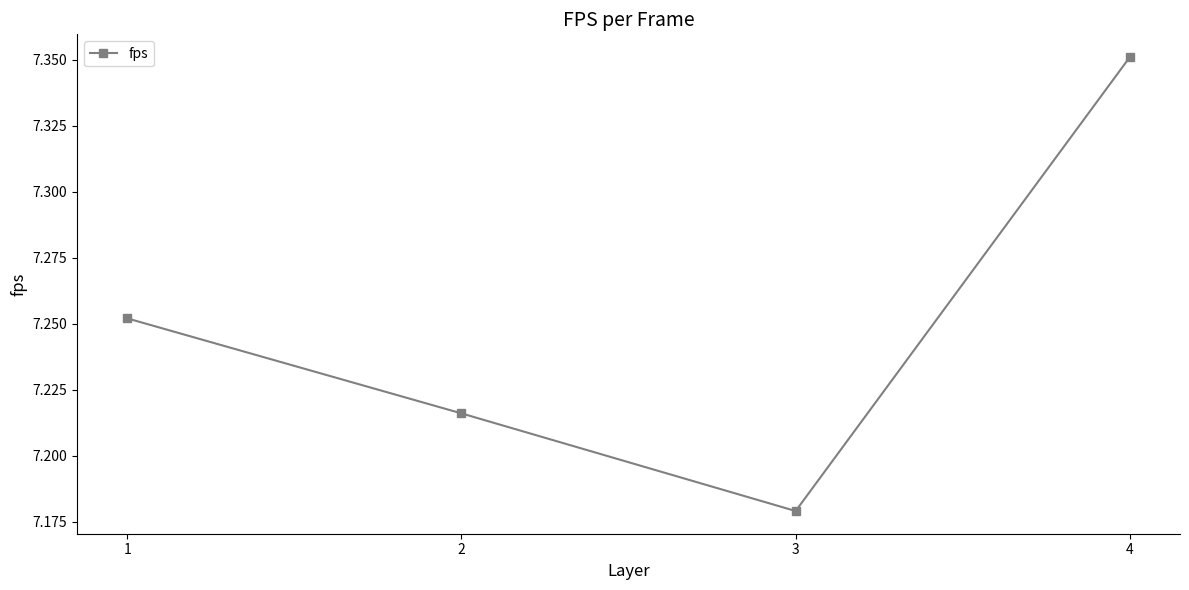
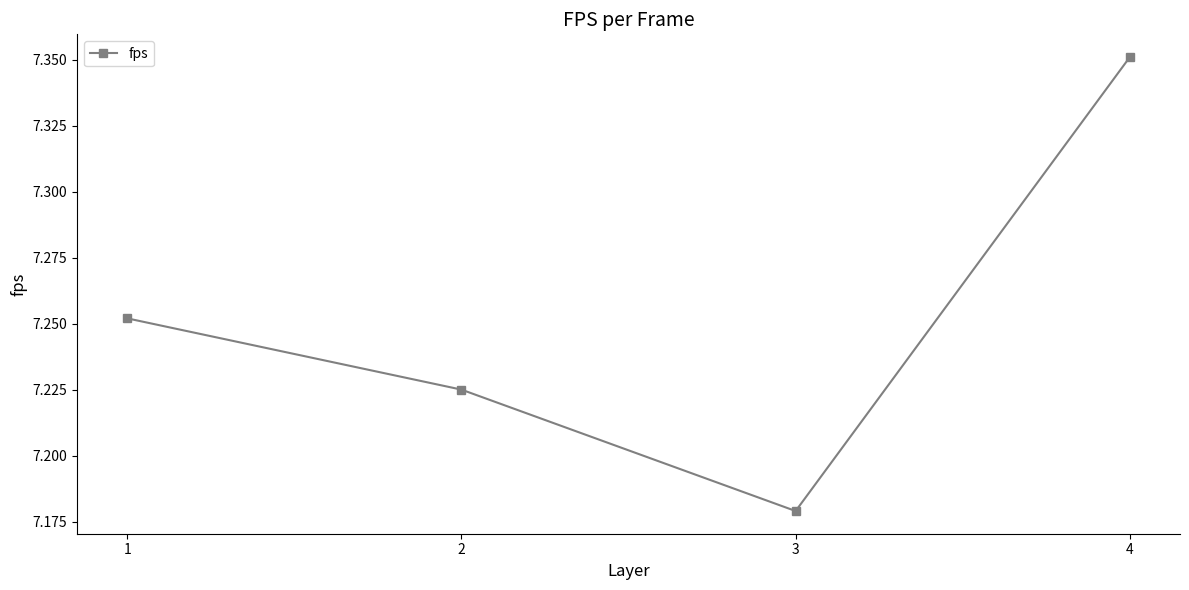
2: 7.216 -> 7.225
